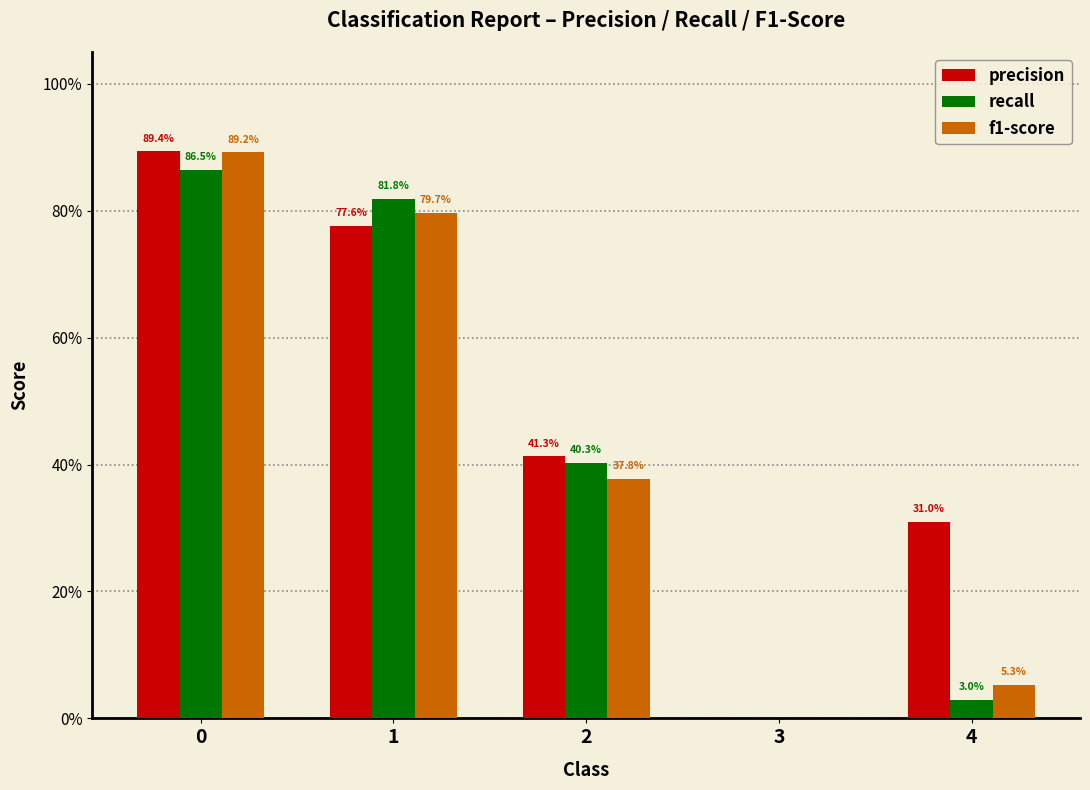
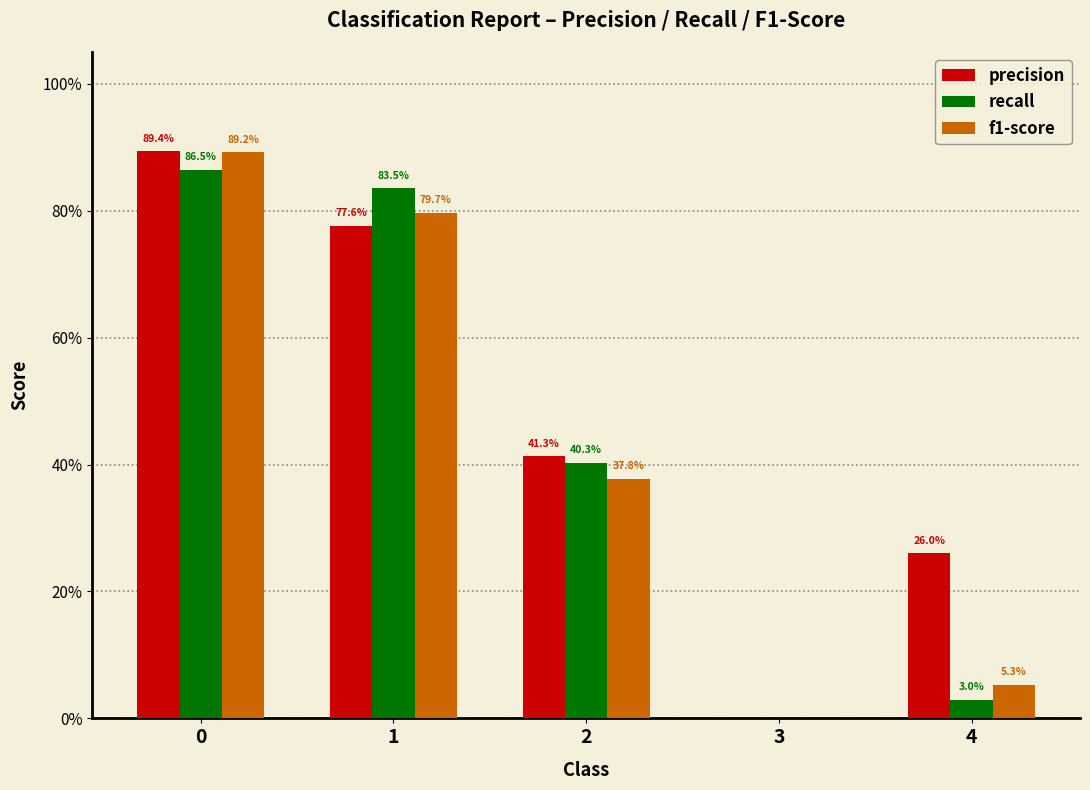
recall, 1: 81.8% -> 83.5%
precision, 4: 31.0% -> 26.0%
